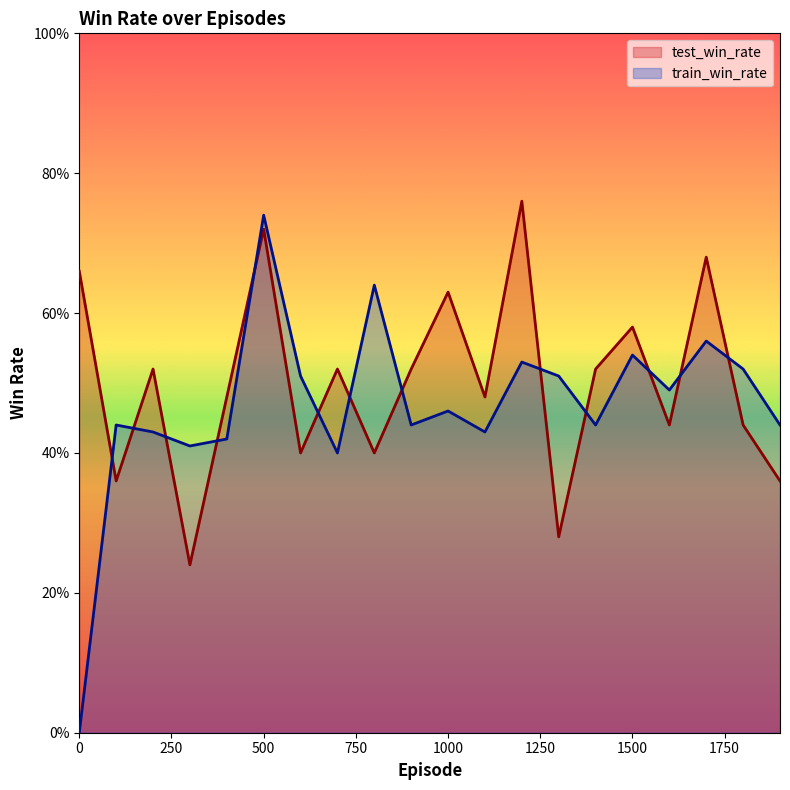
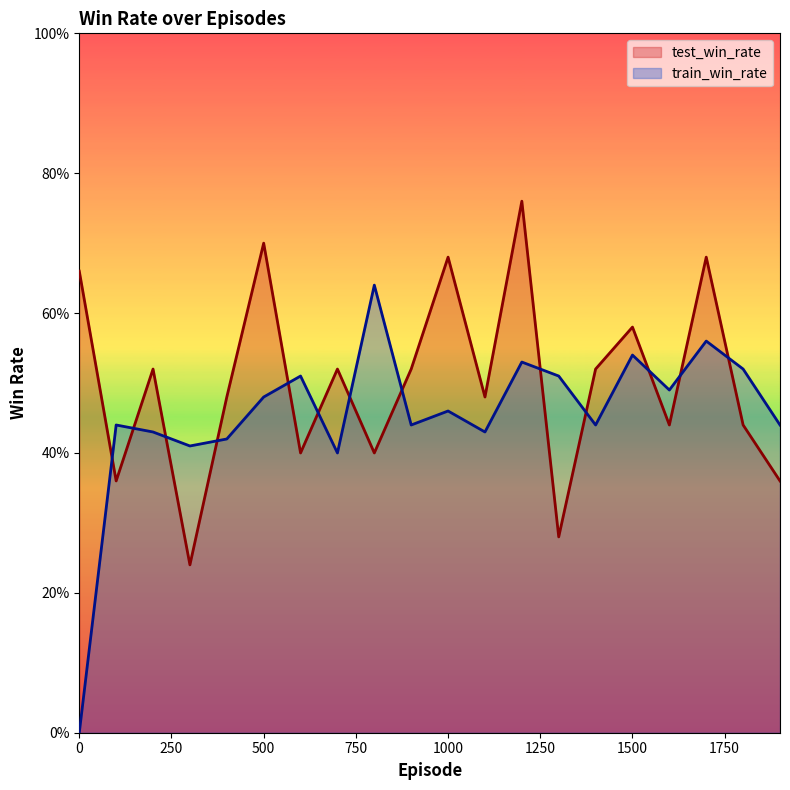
test_win_rate, 500: 72% -> 70%
train_win_rate, 500: 74% -> 48%
test_win_rate, 1000: 63% -> 68%
